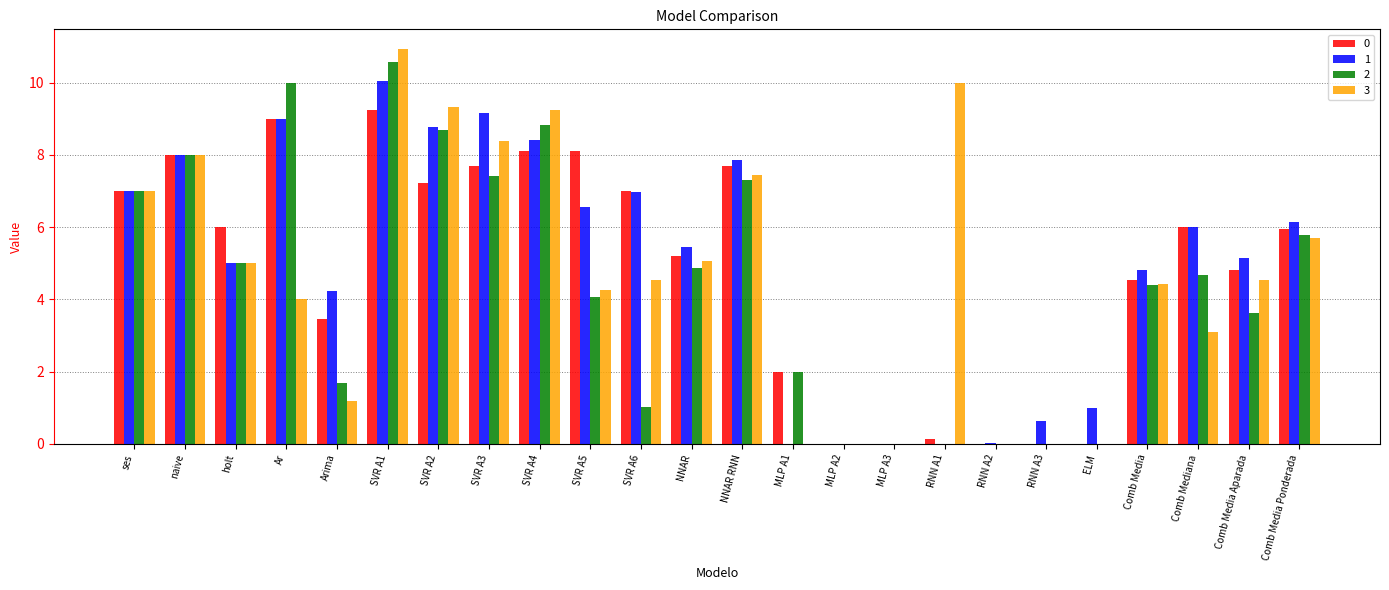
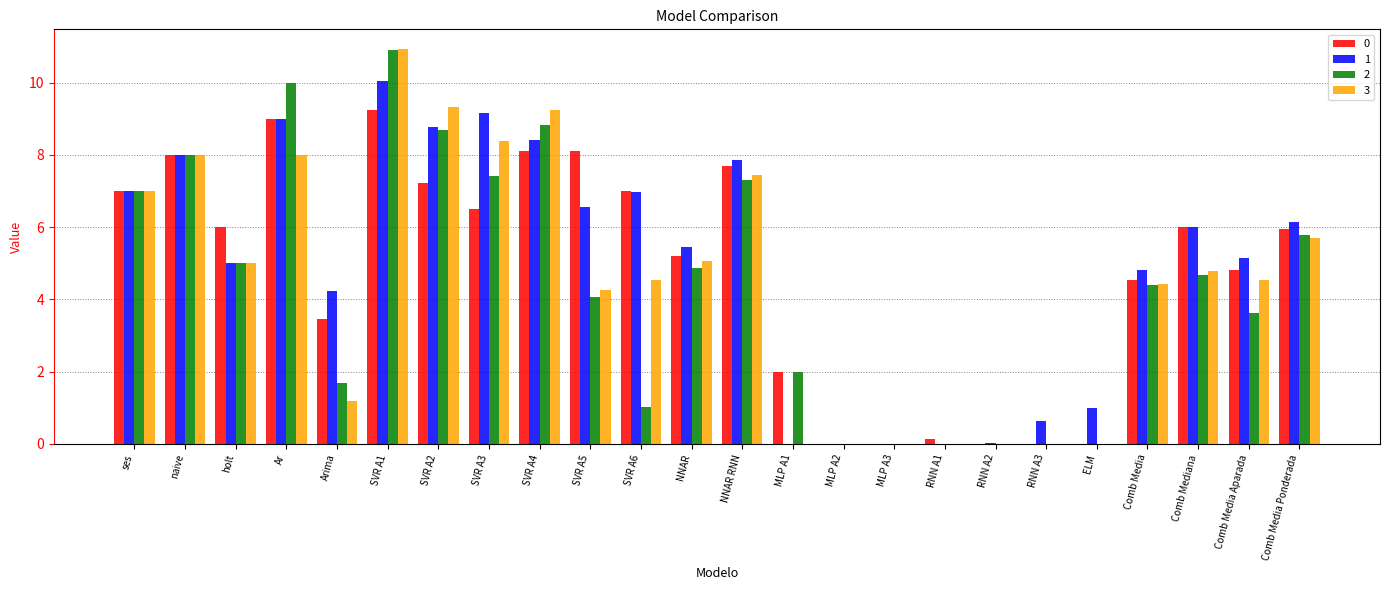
3, Ar: 4 -> 8
2, SVR A1: 10.6 -> 10.9
0, SVR A3: 7.7 -> 6.5
3, RNN A1: 10 -> 0
3, Comb Mediana: 3.1 -> 4.8
